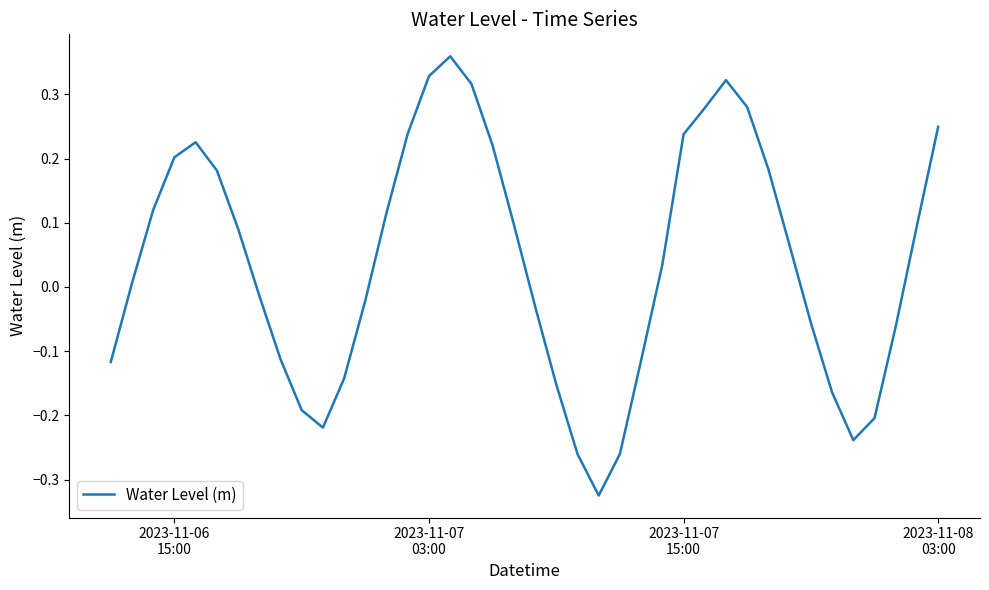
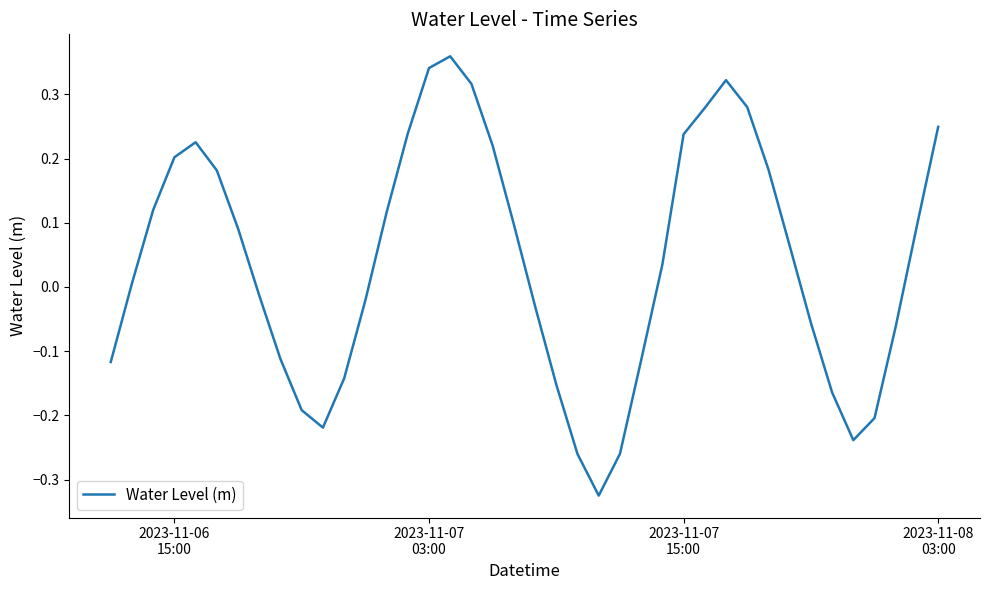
2023-11-07 03:00: 0.33 -> 0.34
